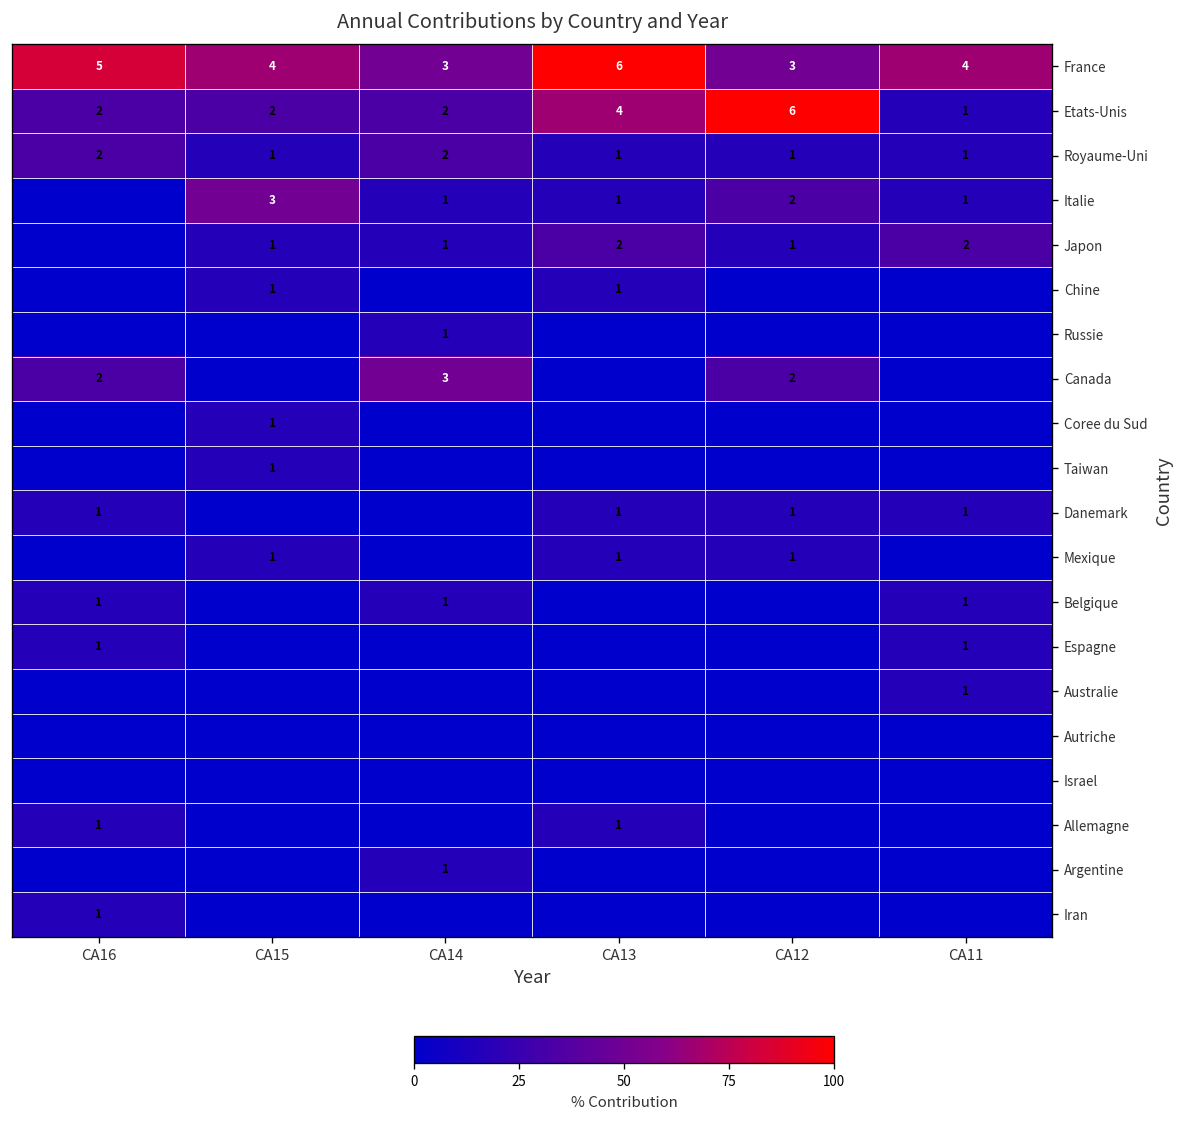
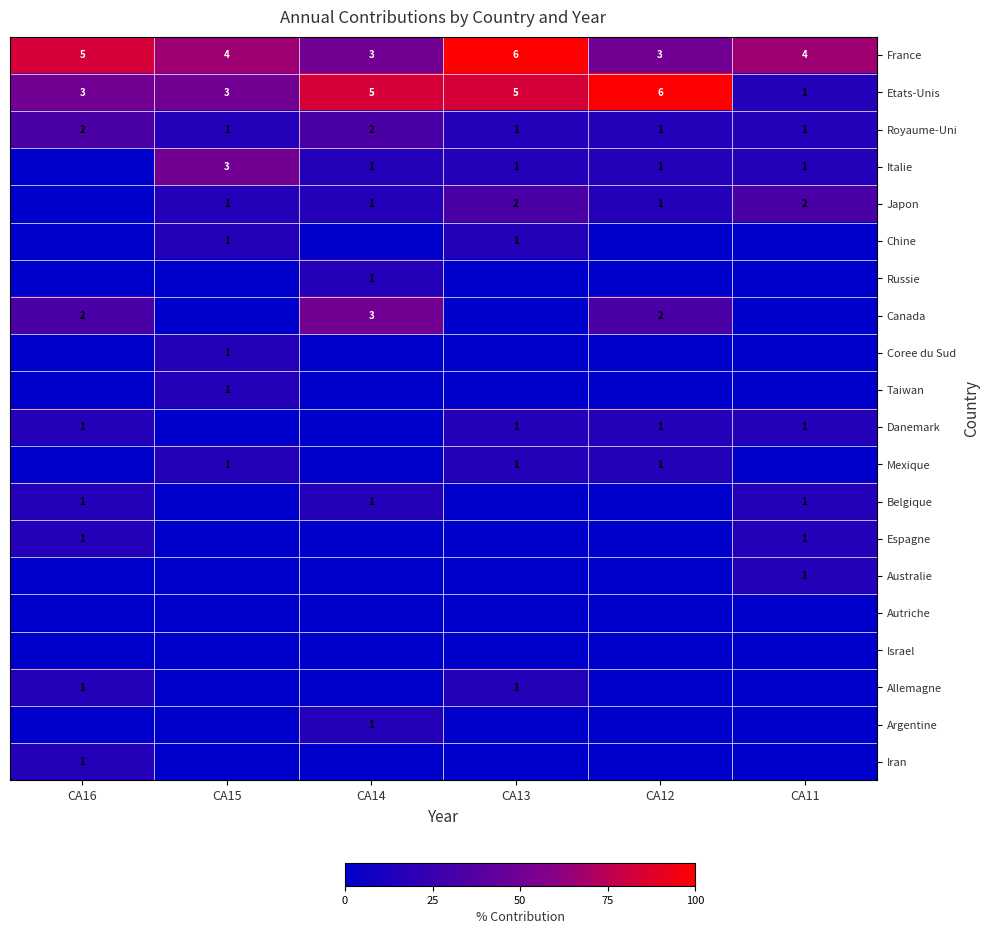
Etats-Unis, CA16: 2 -> 3
Etats-Unis, CA15: 2 -> 3
Etats-Unis, CA14: 2 -> 5
Etats-Unis, CA13: 4 -> 5
Italie, CA12: 2 -> 1
